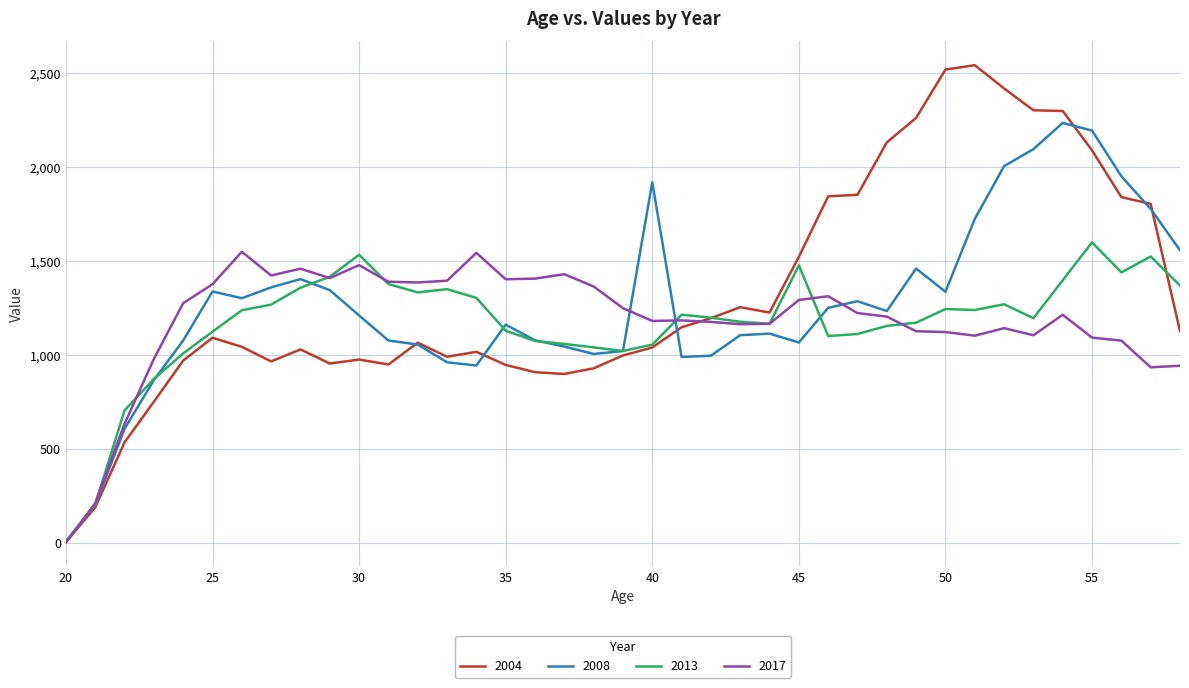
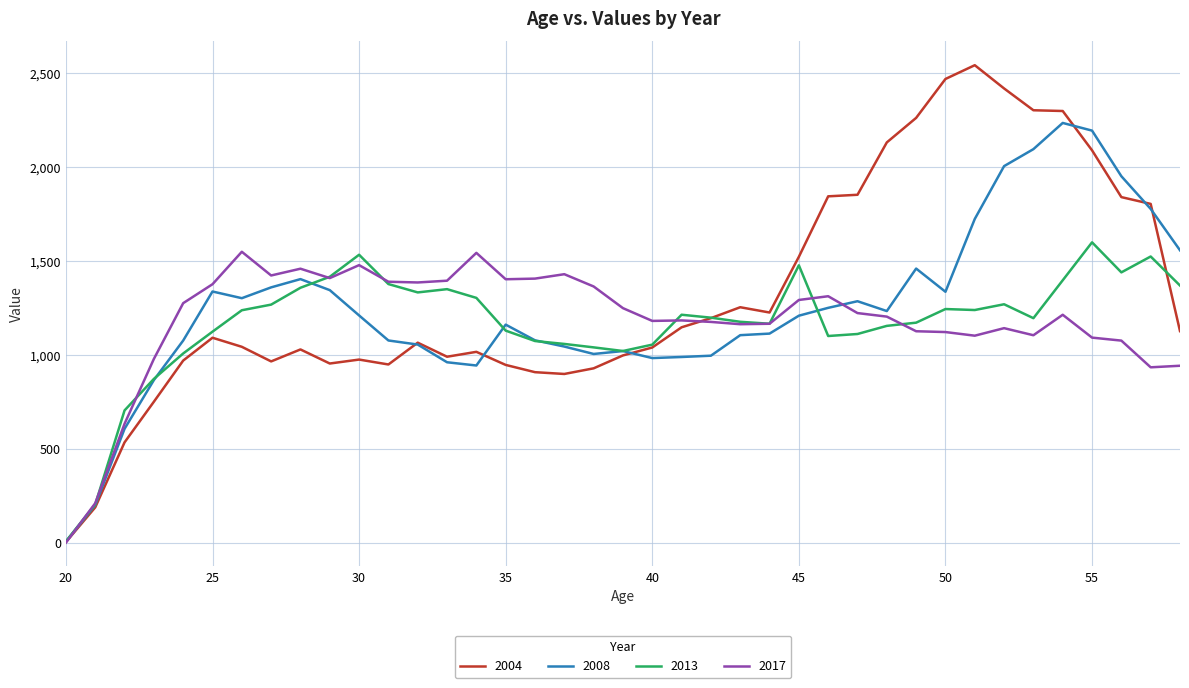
2008, 40: 1,920 -> 980
2008, 45: 1,070 -> 1,210
2004, 50: 2,520 -> 2,470
